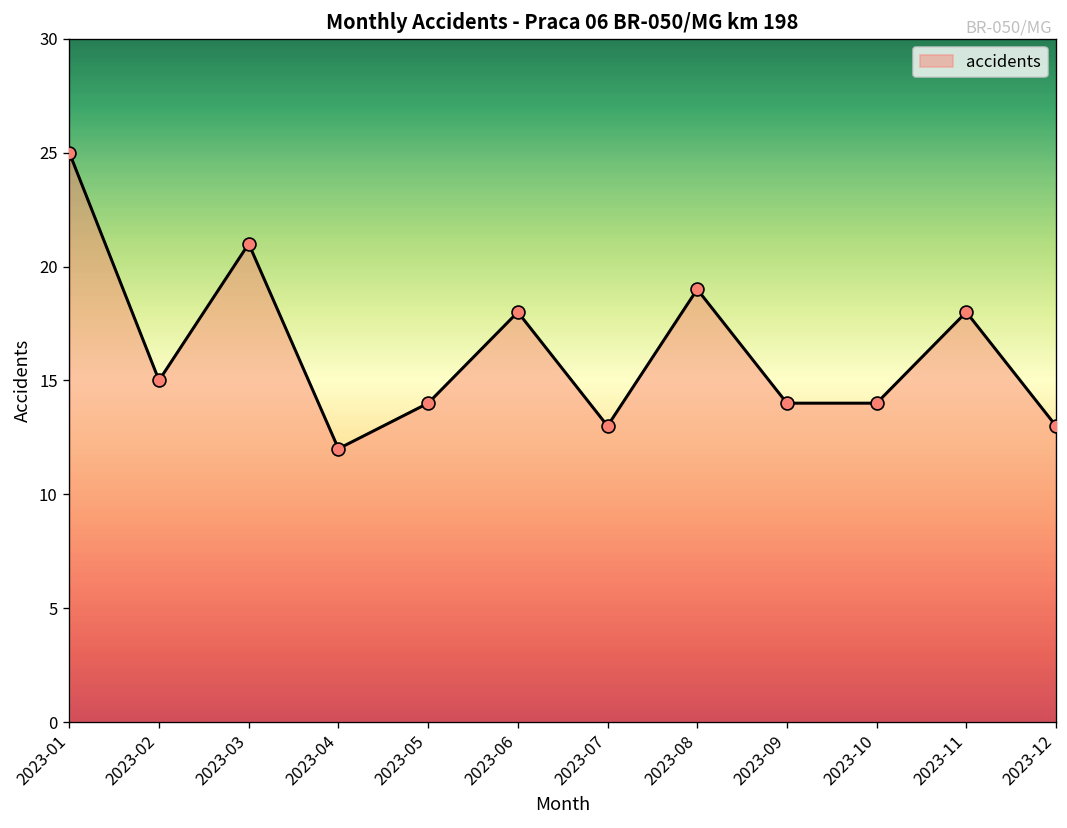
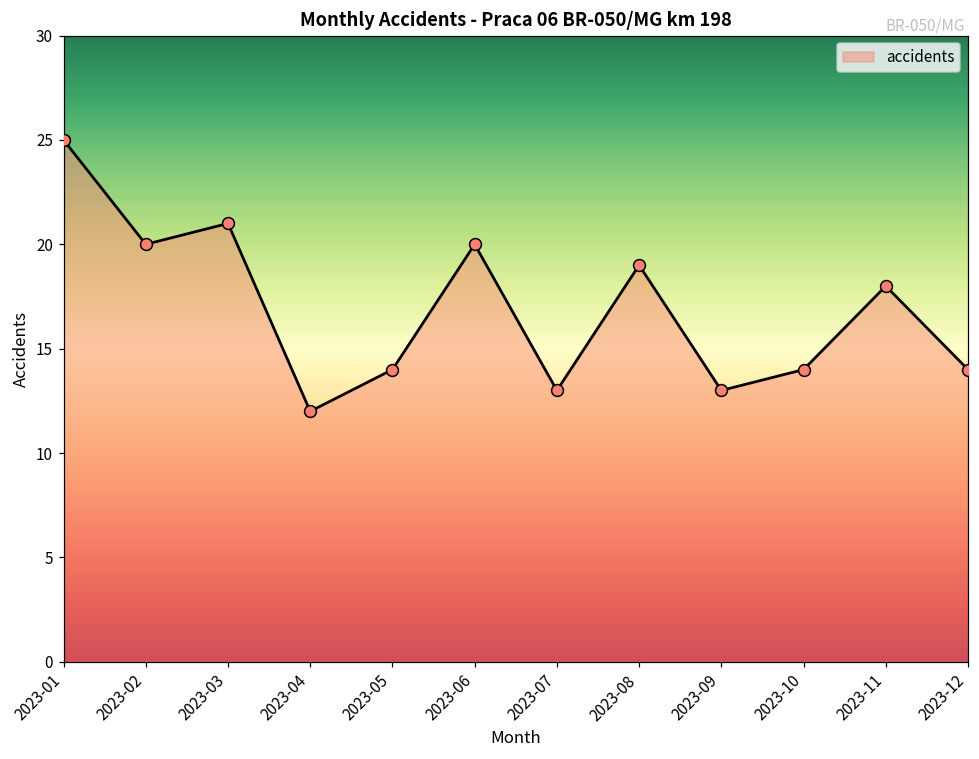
2023-02: 15 -> 20
2023-06: 18 -> 20
2023-09: 14 -> 13
2023-12: 13 -> 14
